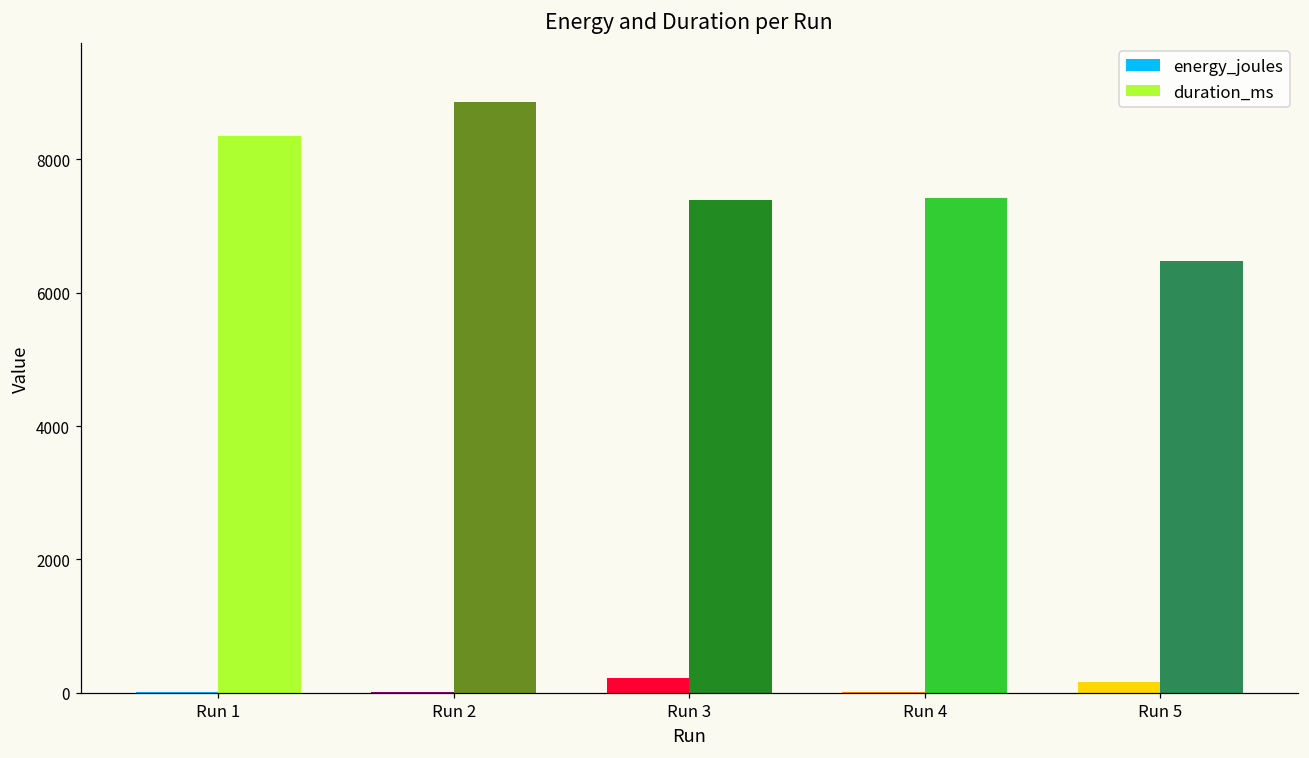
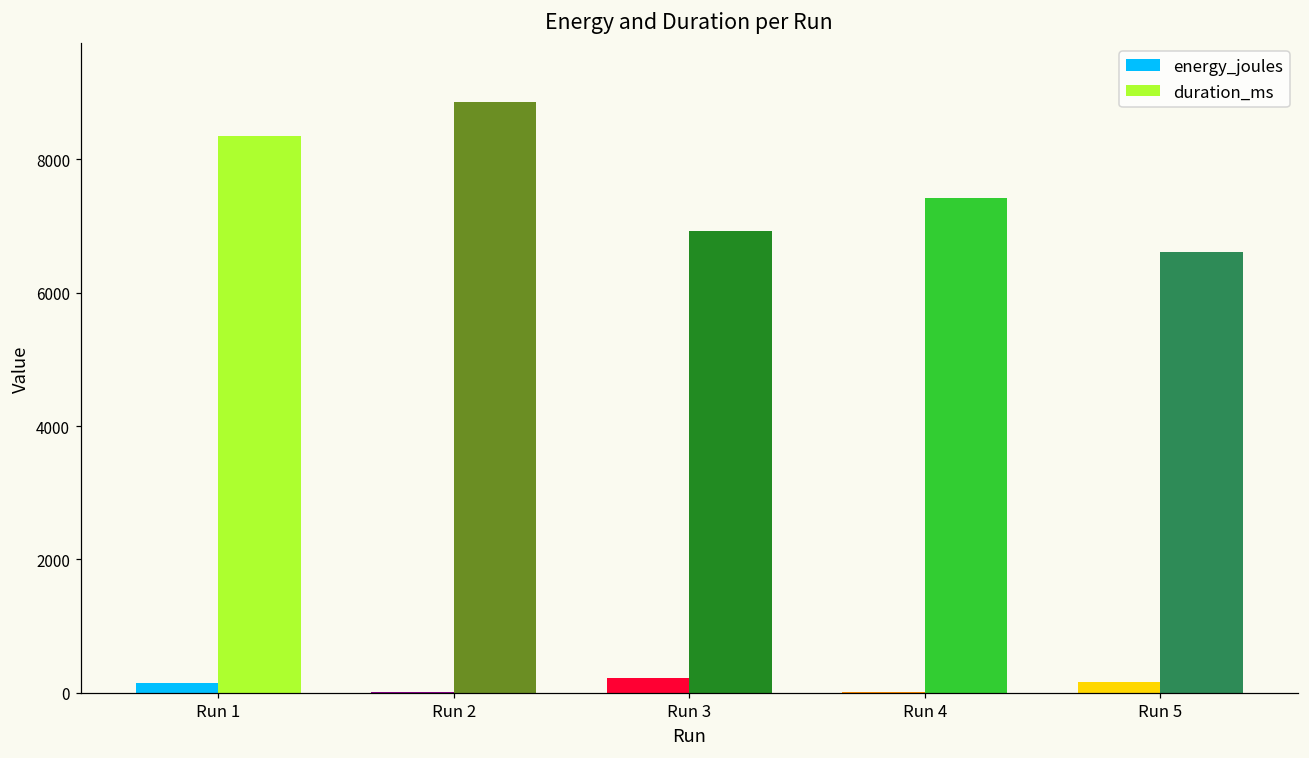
energy_joules, Run 1: 0 -> 100
duration_ms, Run 3: 7400 -> 6900
duration_ms, Run 5: 6500 -> 6600
